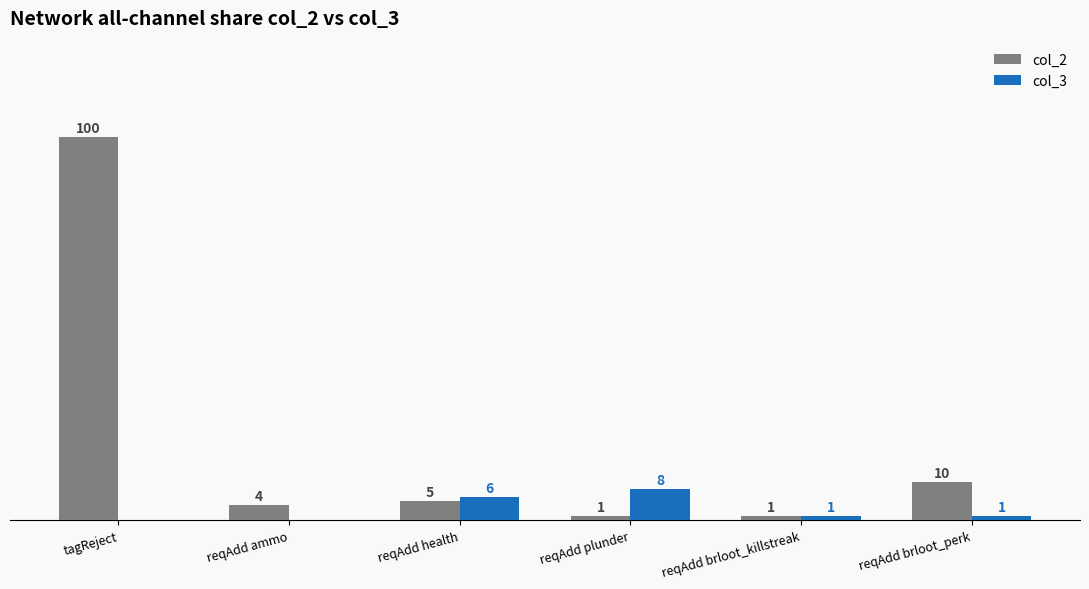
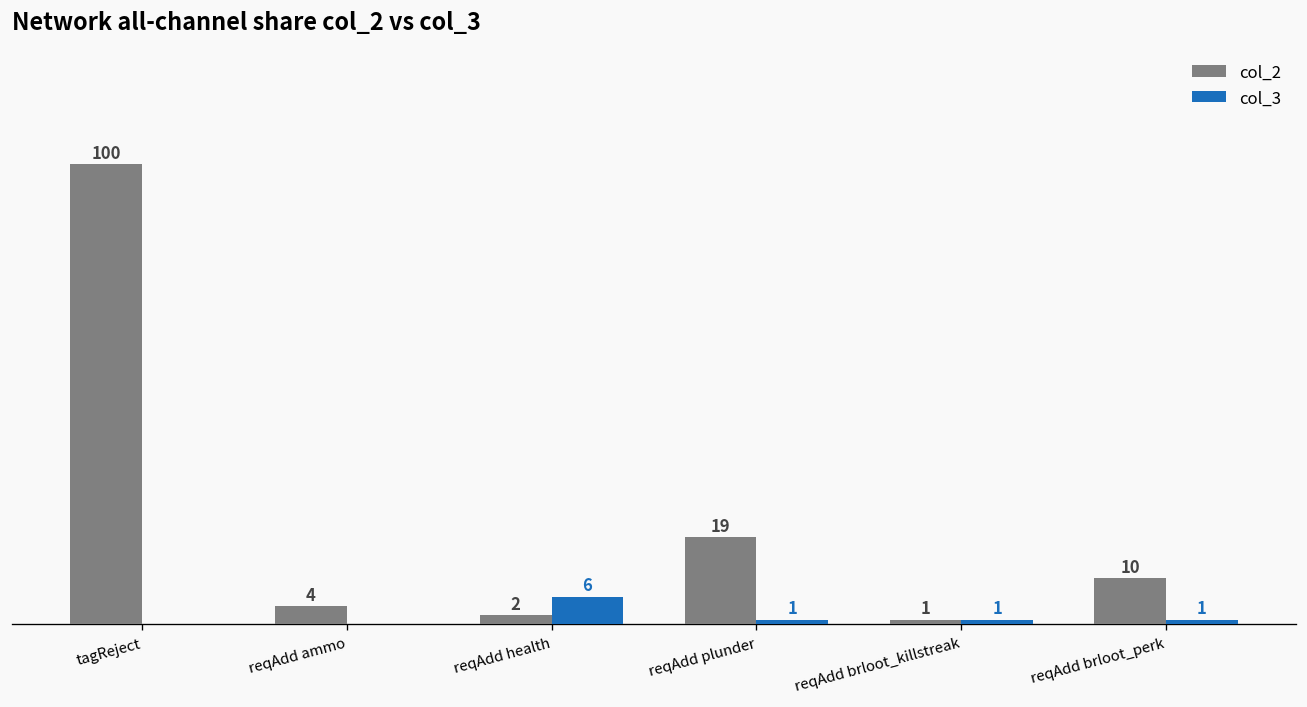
col_2, reqAdd health: 5 -> 2
col_2, reqAdd plunder: 1 -> 19
col_3, reqAdd plunder: 8 -> 1
